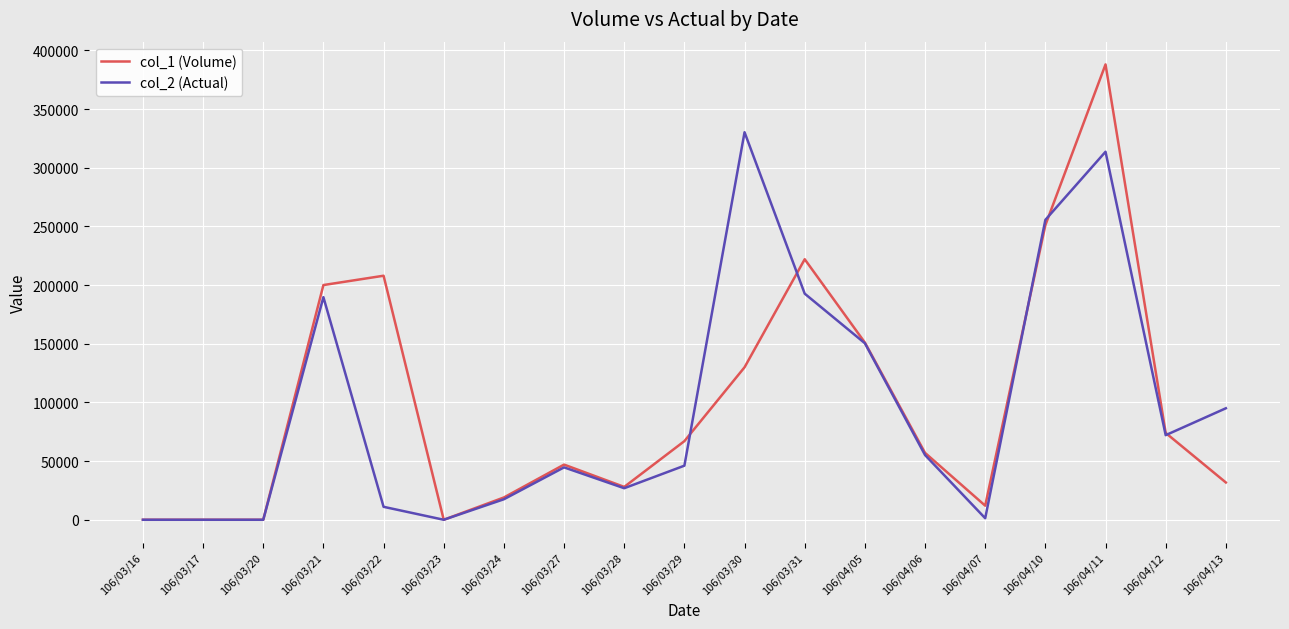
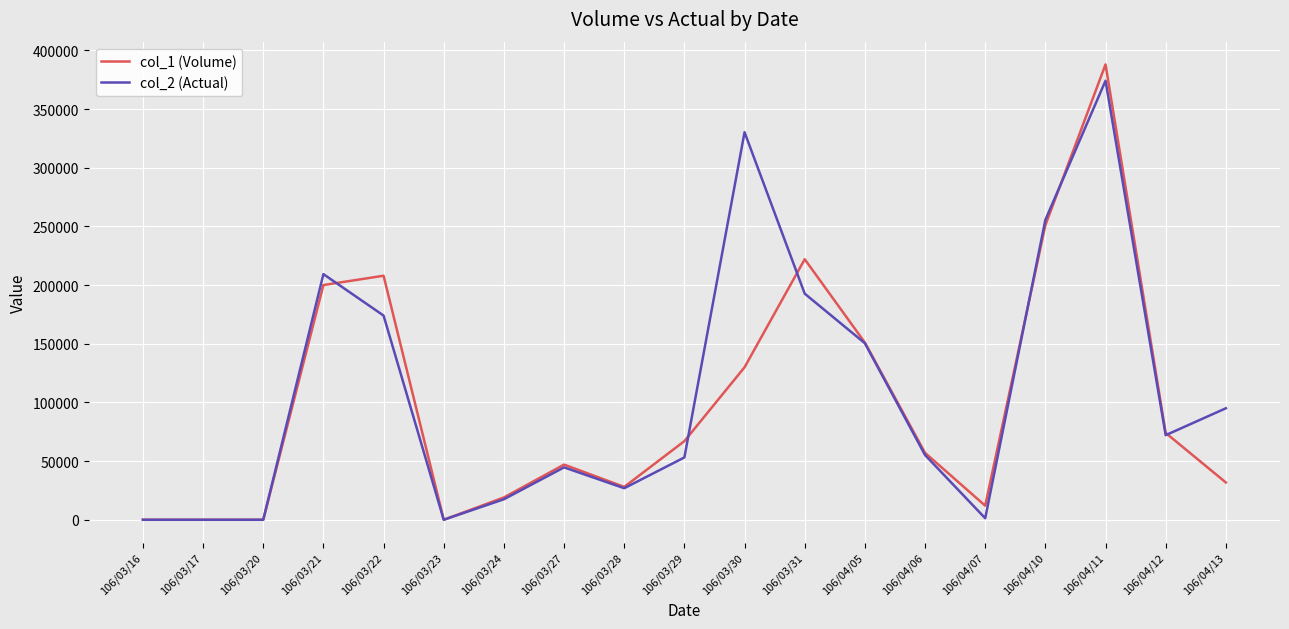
col_2 (Actual), 106/03/21: 190000 -> 209000
col_2 (Actual), 106/03/22: 11000 -> 174000
col_2 (Actual), 106/03/29: 46000 -> 53000
col_2 (Actual), 106/04/11: 314000 -> 374000
